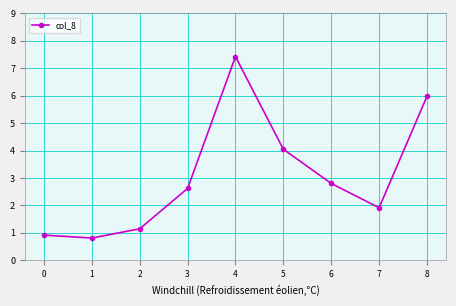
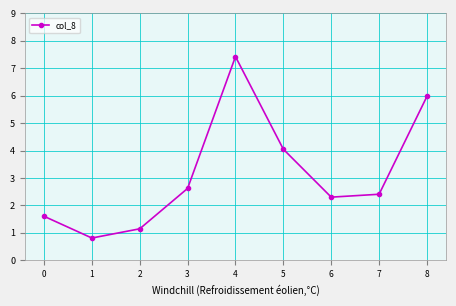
0: 0.9 -> 1.6
6: 2.8 -> 2.3
7: 1.9 -> 2.4
